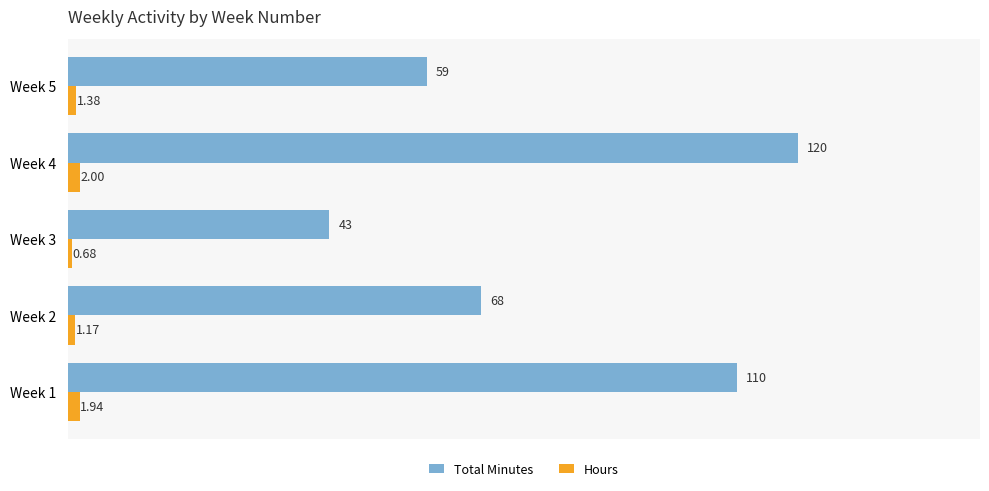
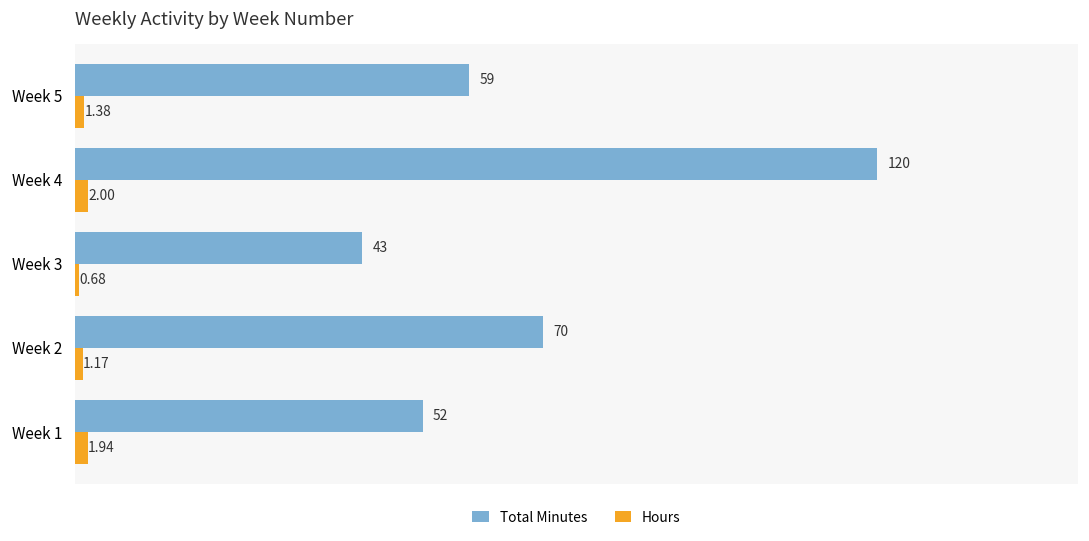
Total Minutes, Week 2: 68 -> 70
Total Minutes, Week 1: 110 -> 52
